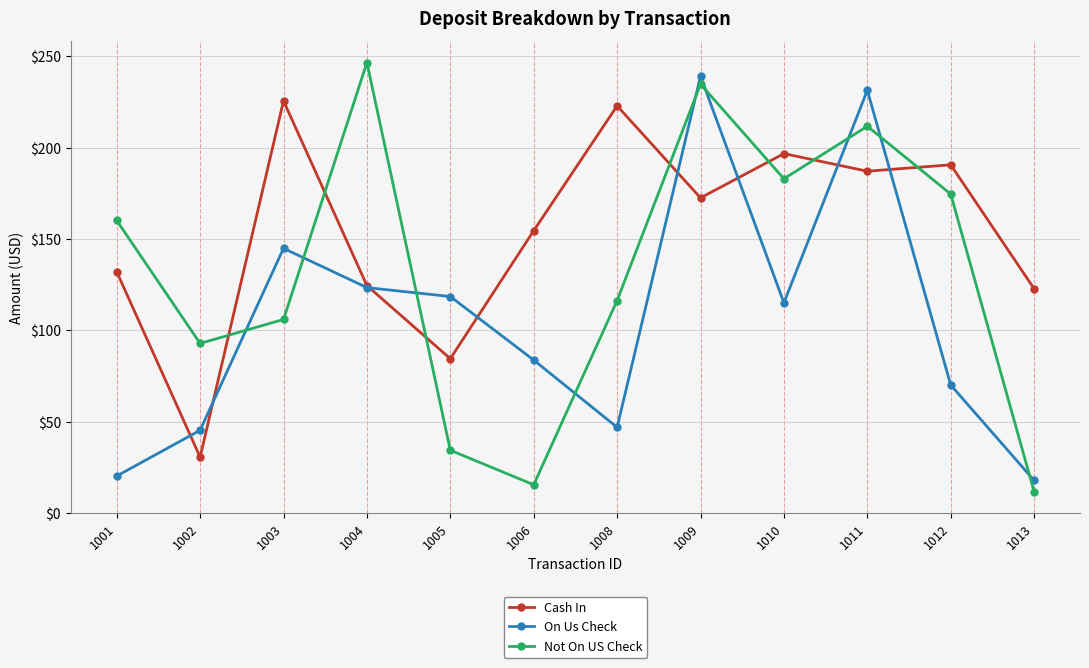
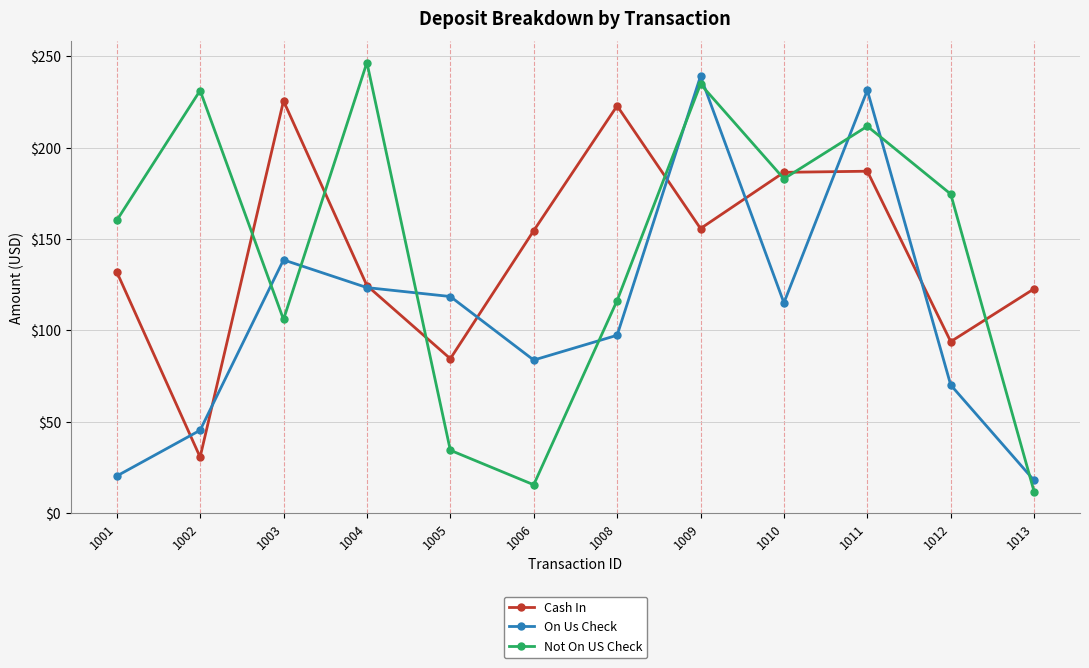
Not On US Check, 1002: $93 -> $231
On Us Check, 1003: $145 -> $139
On Us Check, 1008: $47 -> $97
Cash In, 1009: $172 -> $156
Cash In, 1010: $197 -> $186
Cash In, 1012: $191 -> $94
